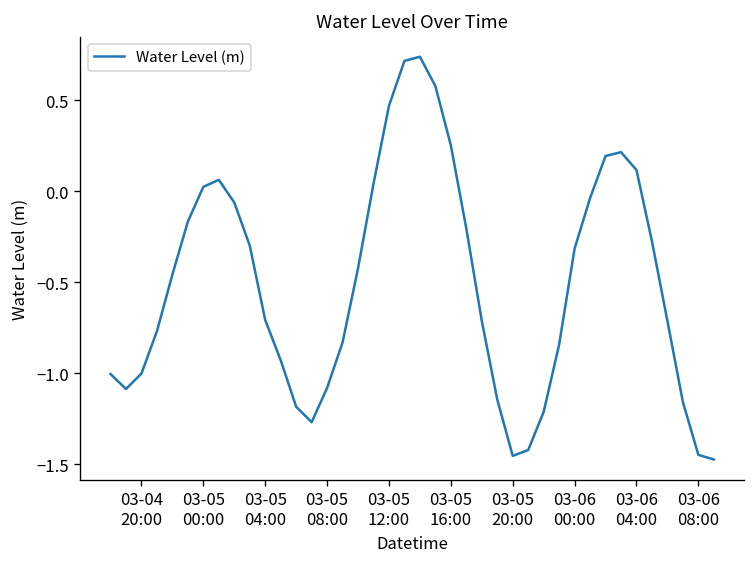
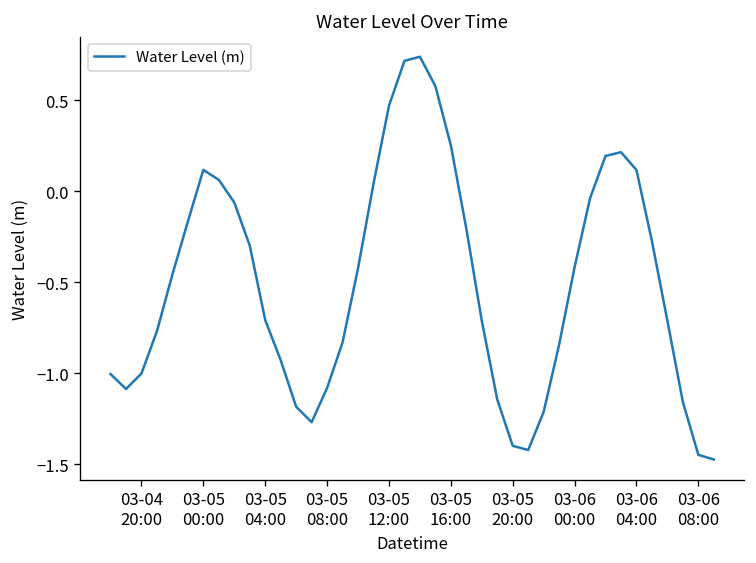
03-05 00:00: 0.03 -> 0.12
03-05 20:00: -1.45 -> -1.40
03-06 00:00: -0.31 -> -0.42
